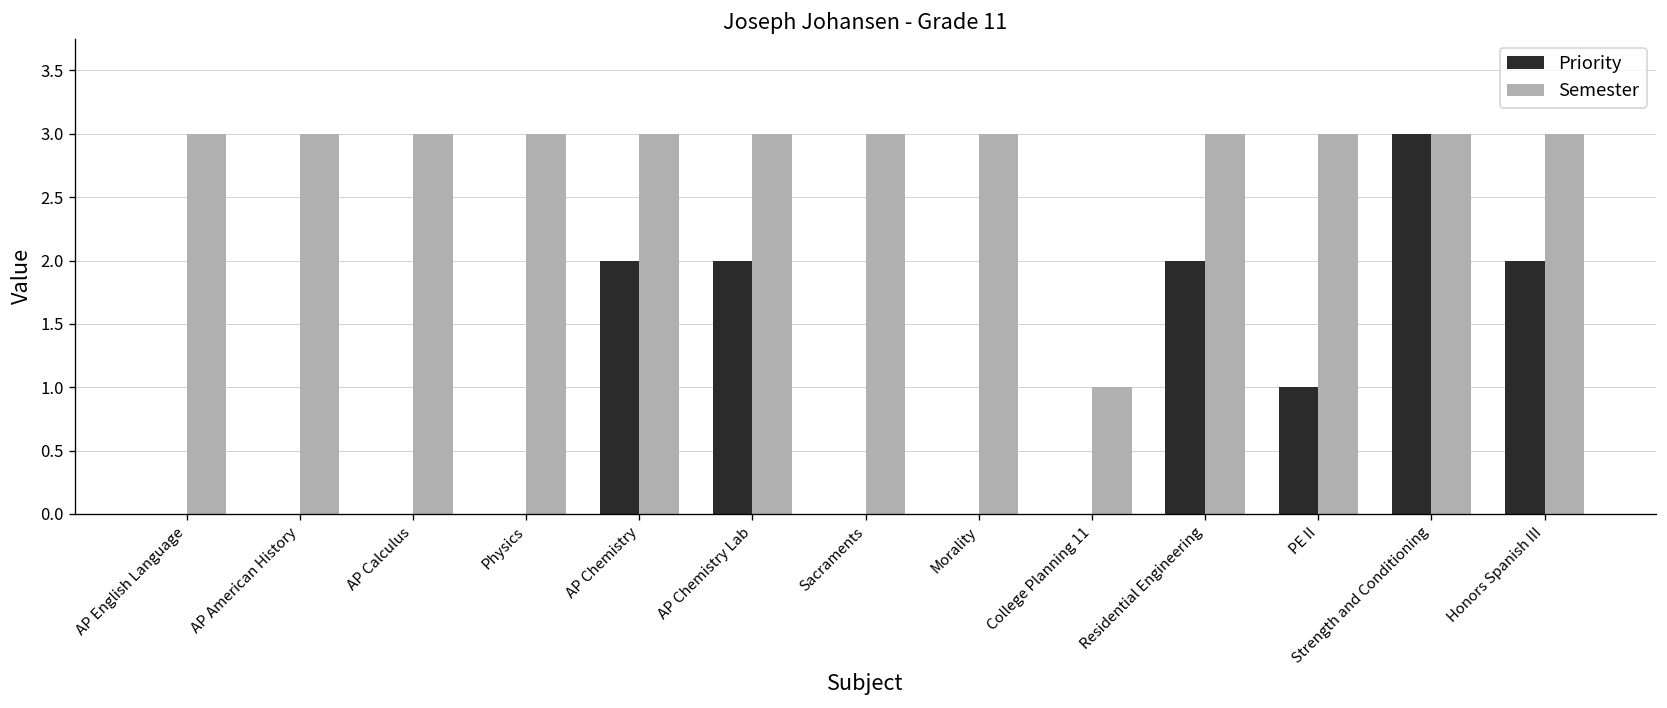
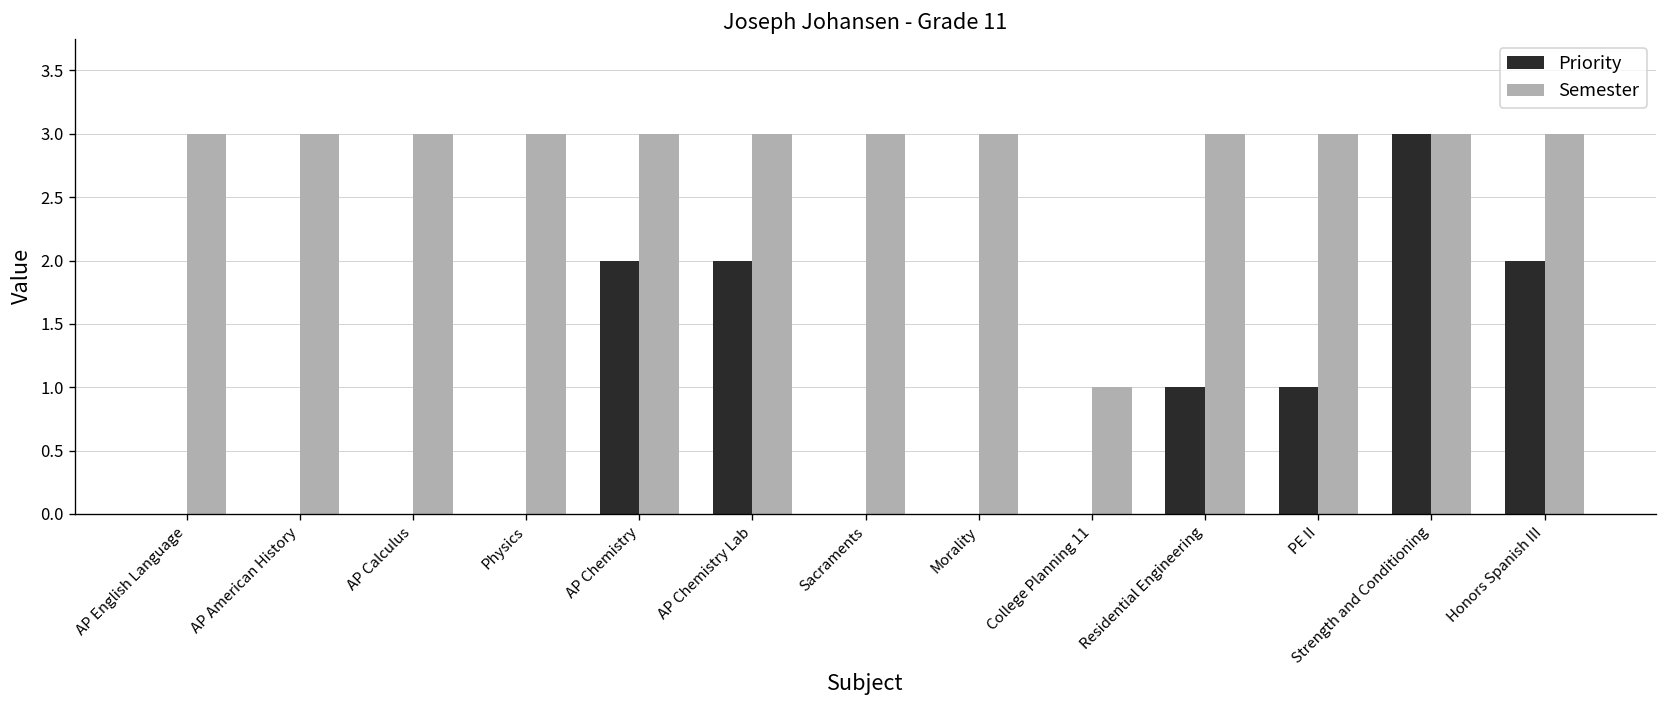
Priority, Residential Engineering: 2 -> 1
